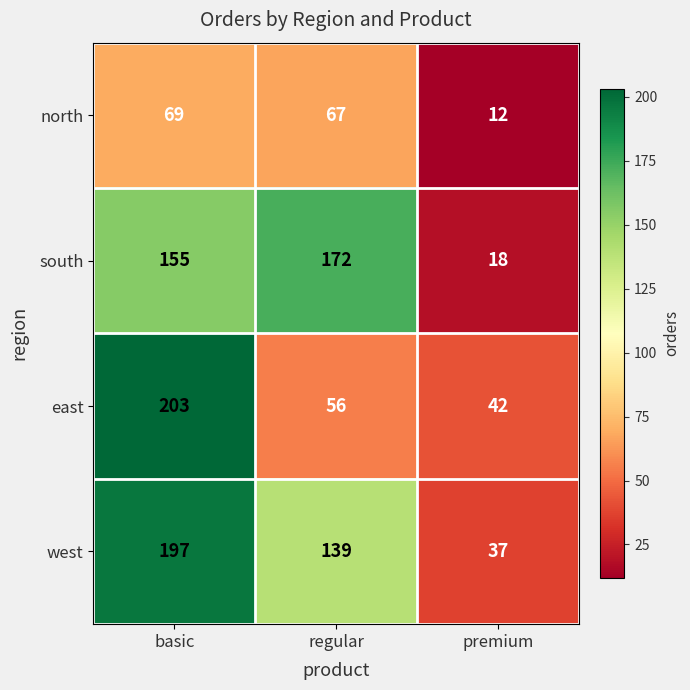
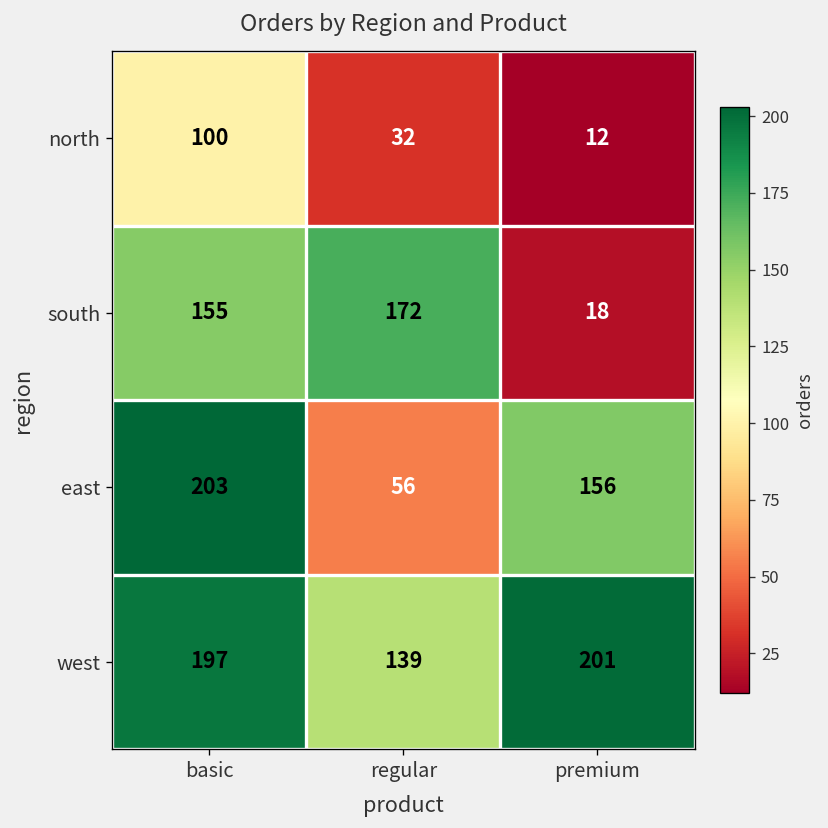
north, basic: 69 -> 100
north, regular: 67 -> 32
east, premium: 42 -> 156
west, premium: 37 -> 201
